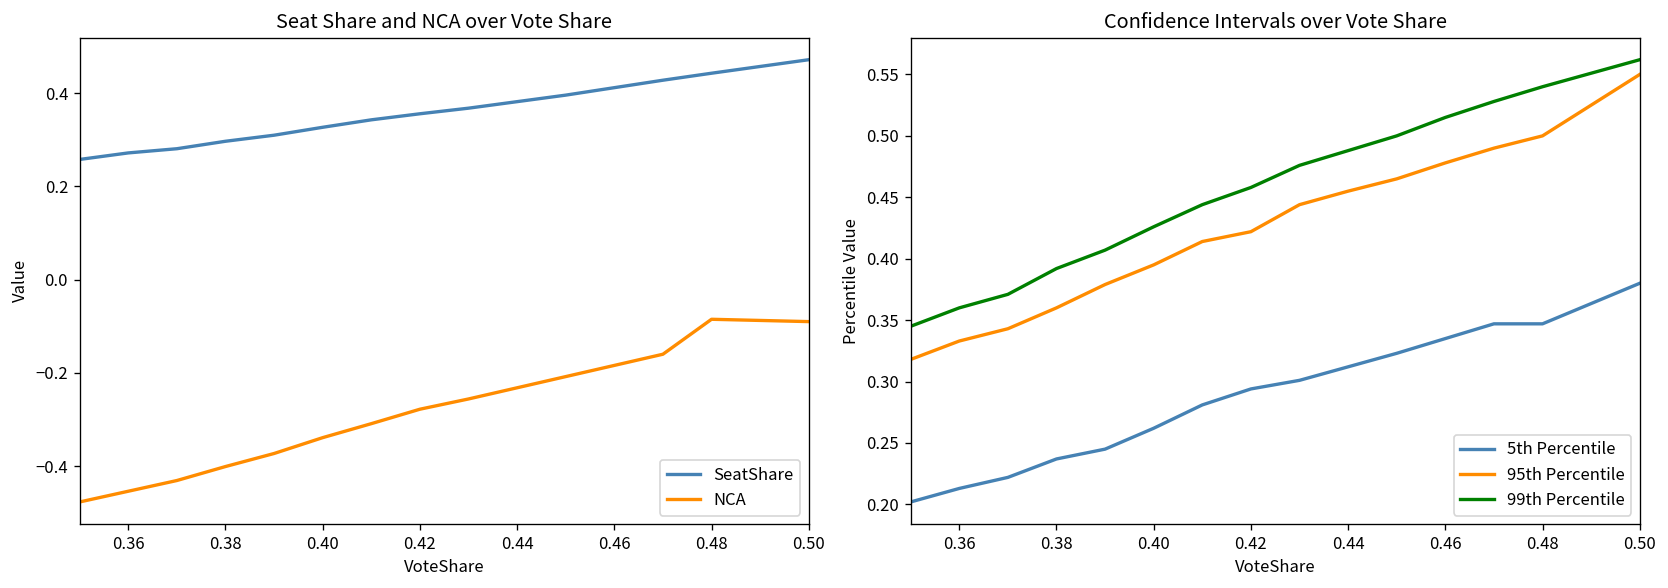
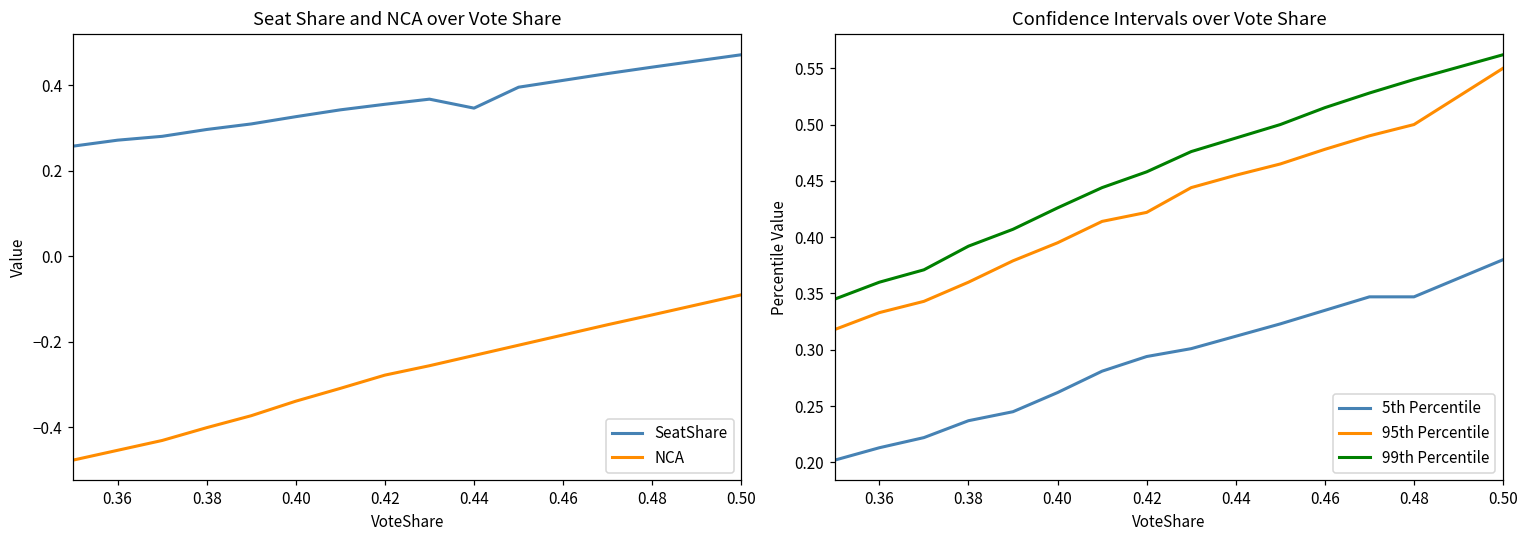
Seat Share and NCA over Vote Share, SeatShare, 0.44: 0.38 -> 0.35
Seat Share and NCA over Vote Share, NCA, 0.48: -0.09 -> -0.14
